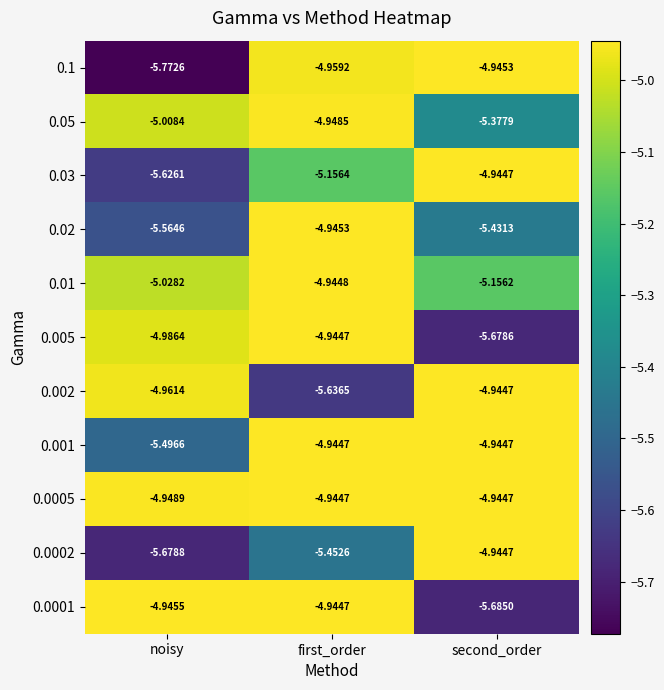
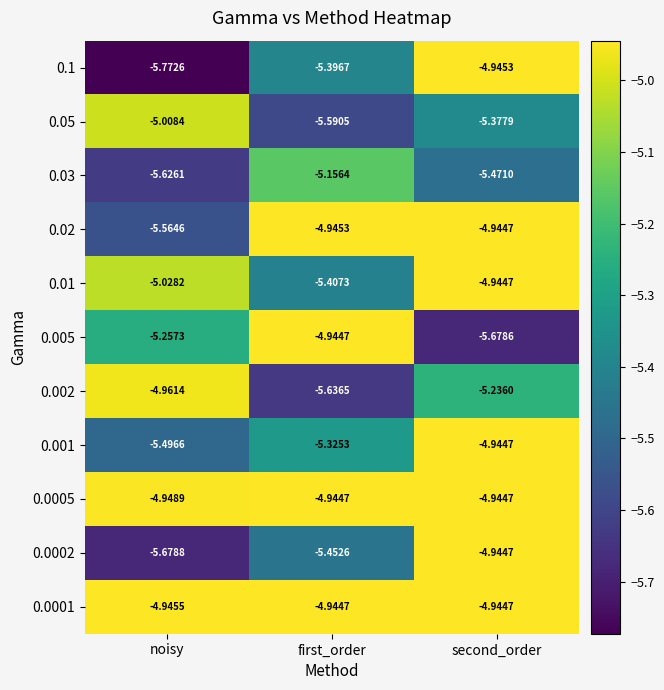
0.1, first_order: -4.9592 -> -5.3967
0.05, first_order: -4.9485 -> -5.5905
0.03, second_order: -4.9447 -> -5.4710
0.02, second_order: -5.4313 -> -4.9447
0.01, first_order: -4.9448 -> -5.4073
0.01, second_order: -5.1562 -> -4.9447
0.005, noisy: -4.9864 -> -5.2573
0.002, second_order: -4.9447 -> -5.2360
0.001, first_order: -4.9447 -> -5.3253
0.0001, second_order: -5.6850 -> -4.9447
